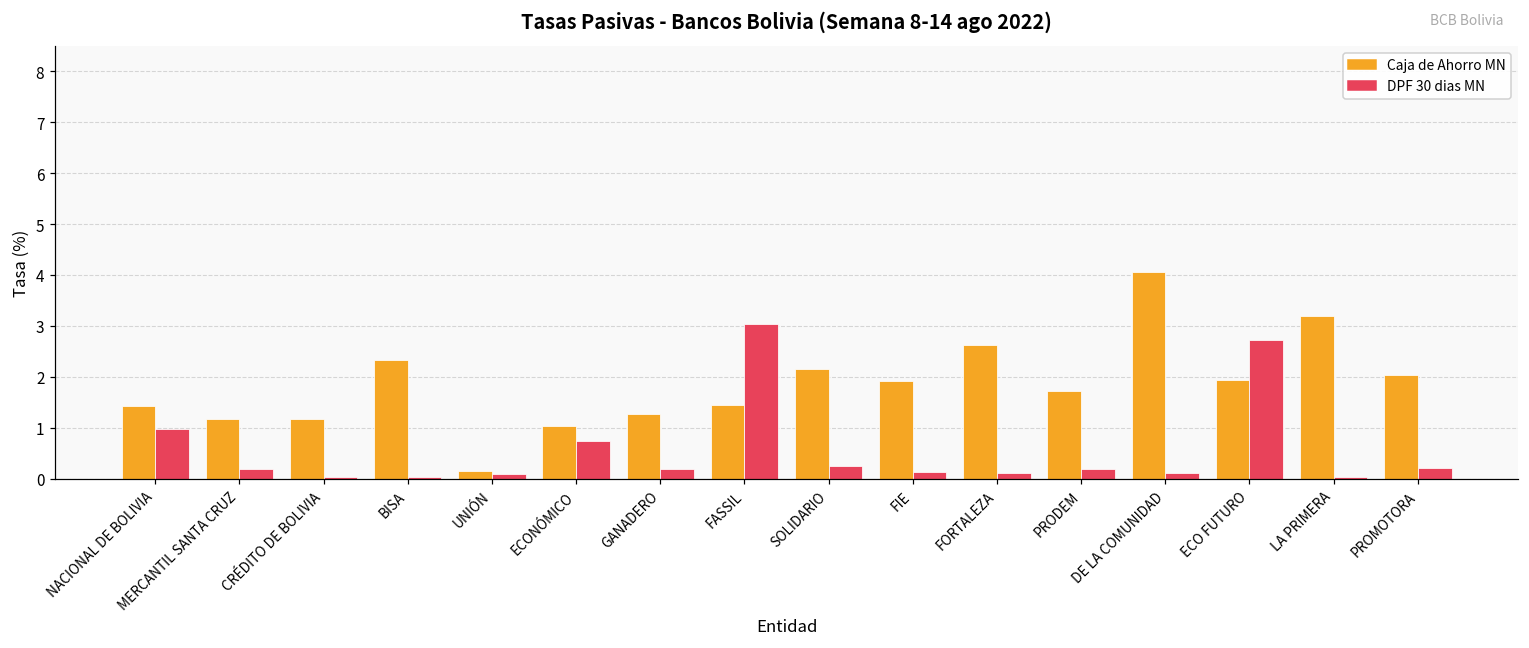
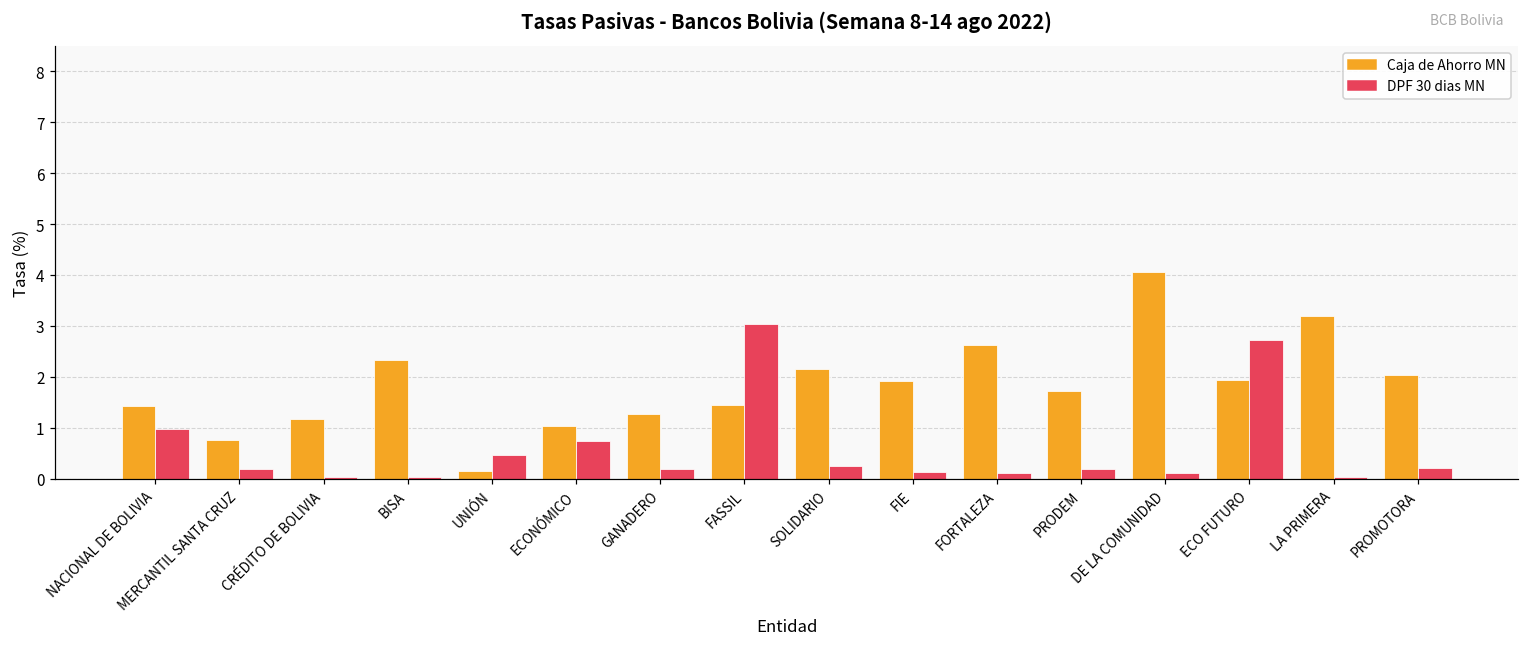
Caja de Ahorro MN, MERCANTIL SANTA CRUZ: 1.2 -> 0.8
DPF 30 dias MN, UNIÓN: 0.1 -> 0.5
